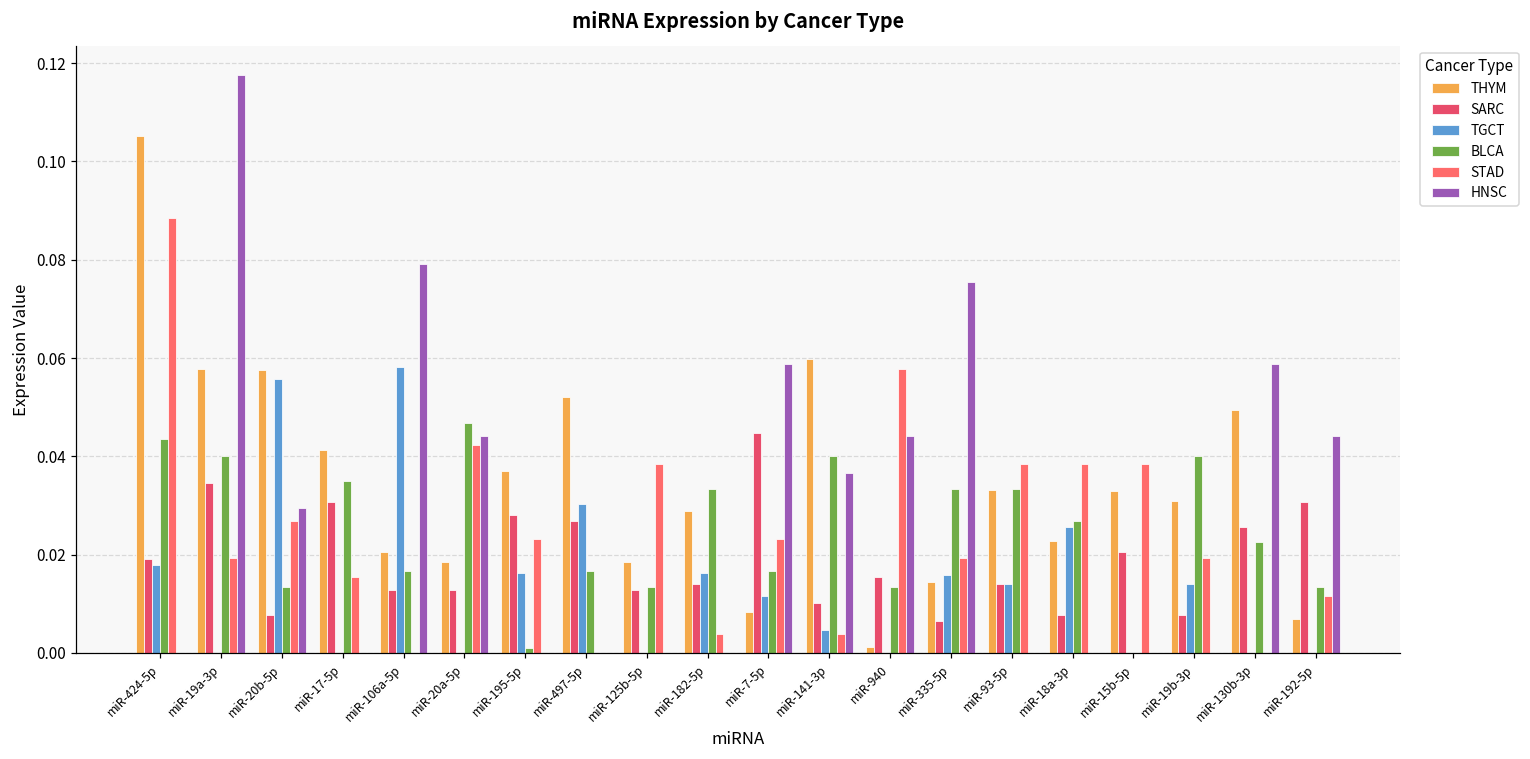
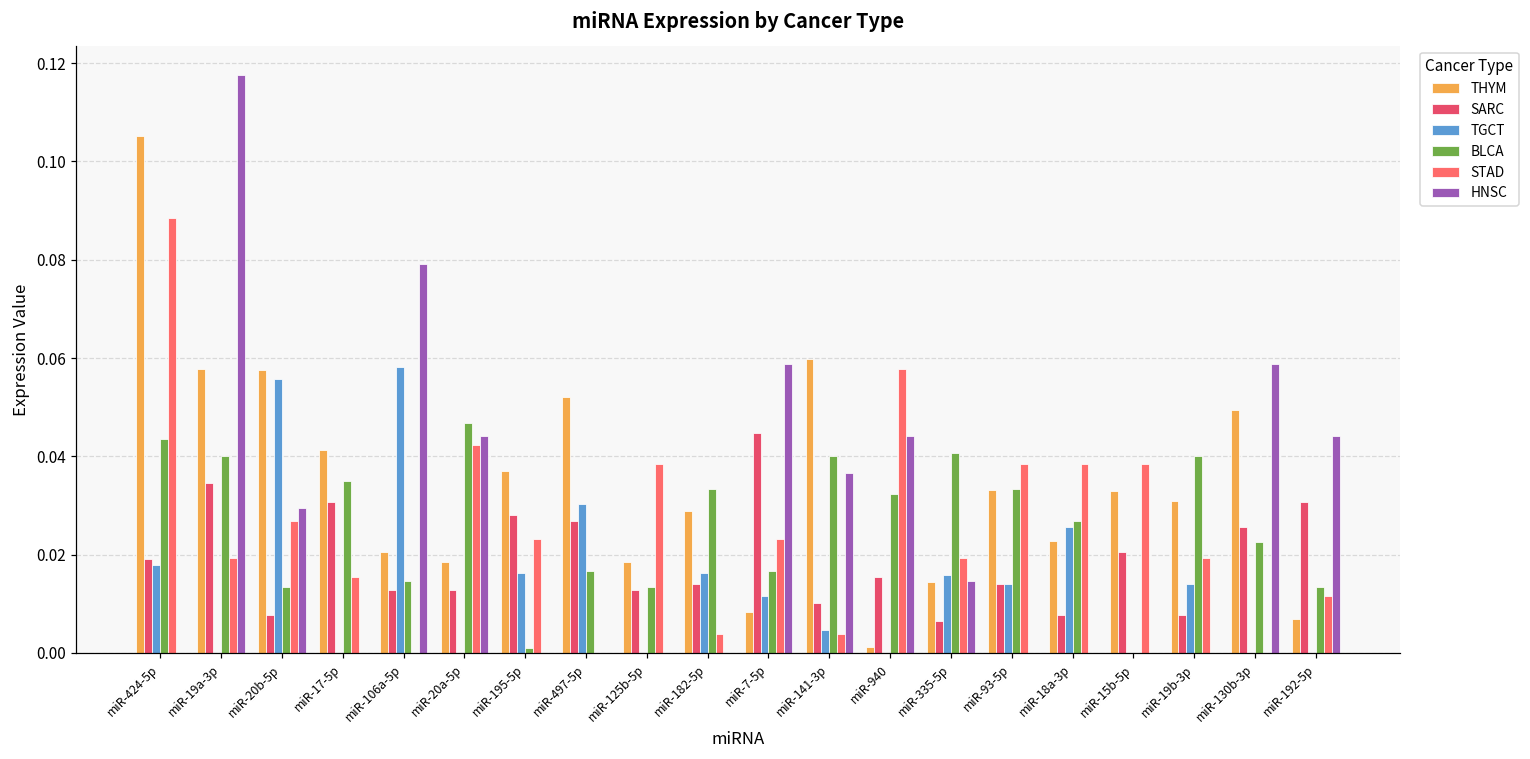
BLCA, miR-106a-5p: 0.017 -> 0.015
BLCA, miR-940: 0.013 -> 0.032
BLCA, miR-335-5p: 0.033 -> 0.041
HNSC, miR-335-5p: 0.076 -> 0.015
